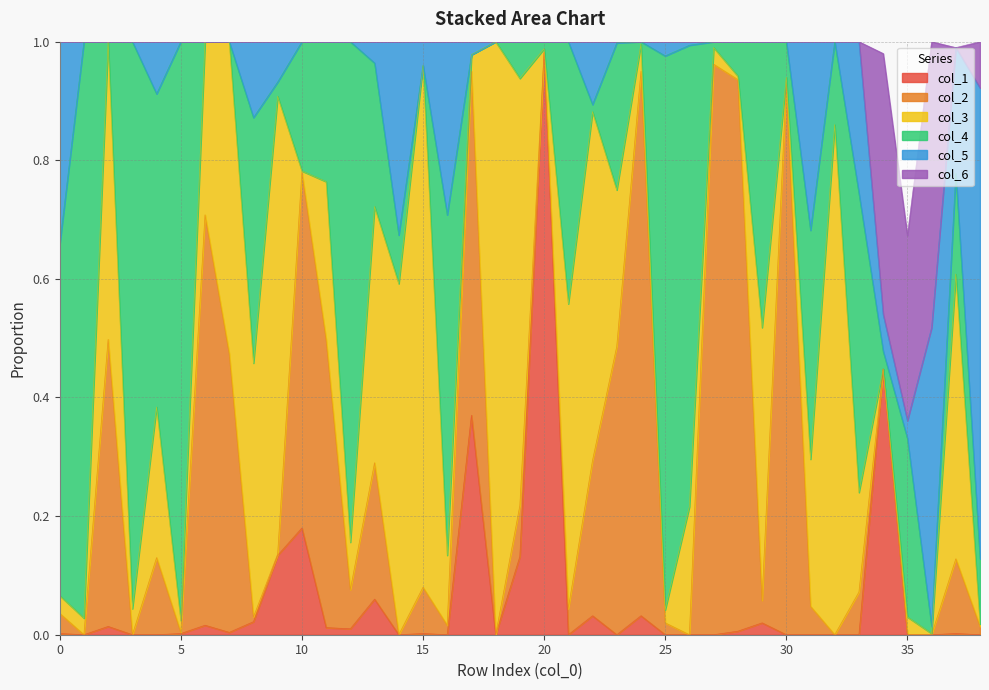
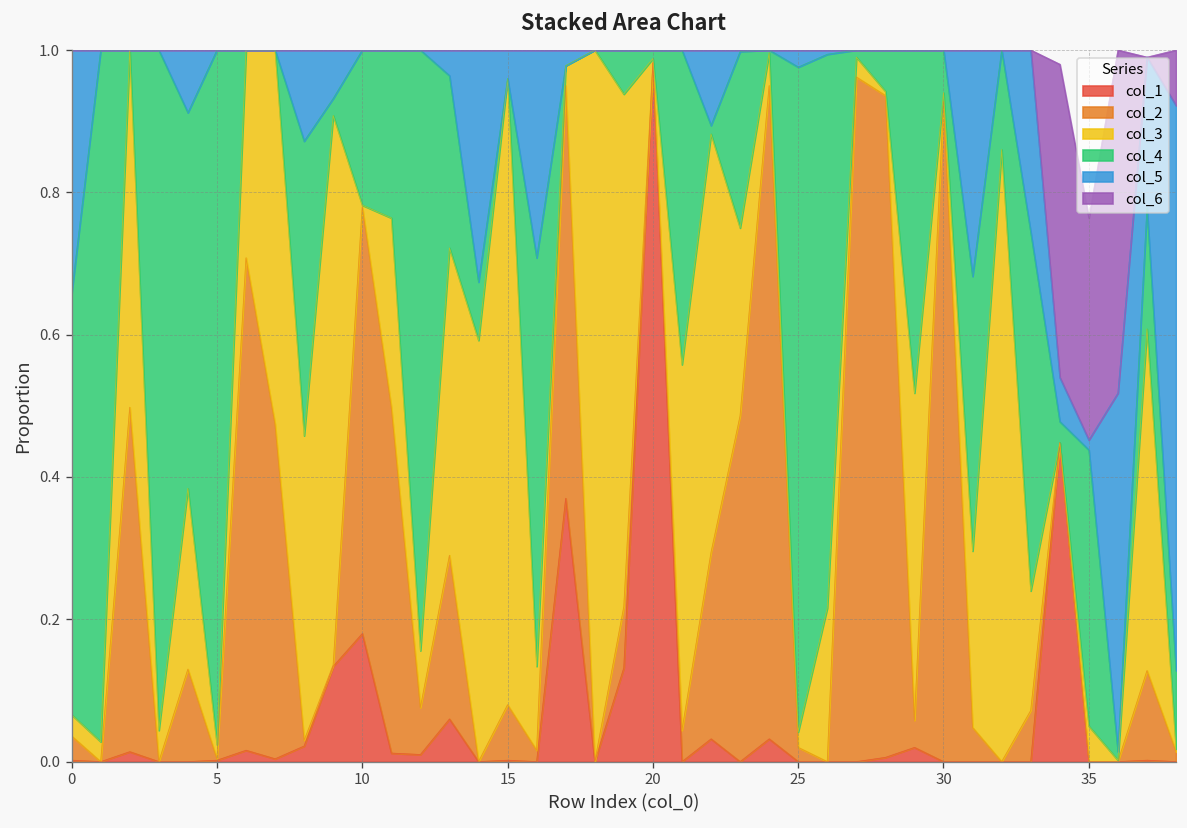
col_3, 35: 0.03 -> 0.05
col_4, 35: 0.30 -> 0.39
col_5, 35: 0.03 -> 0.01
